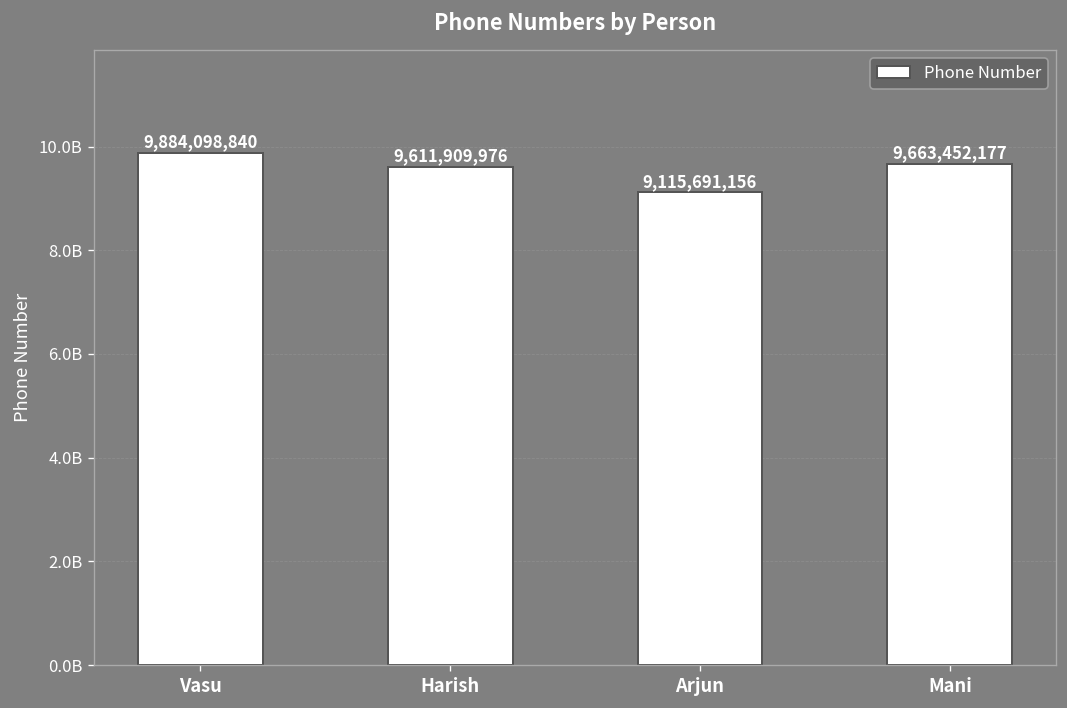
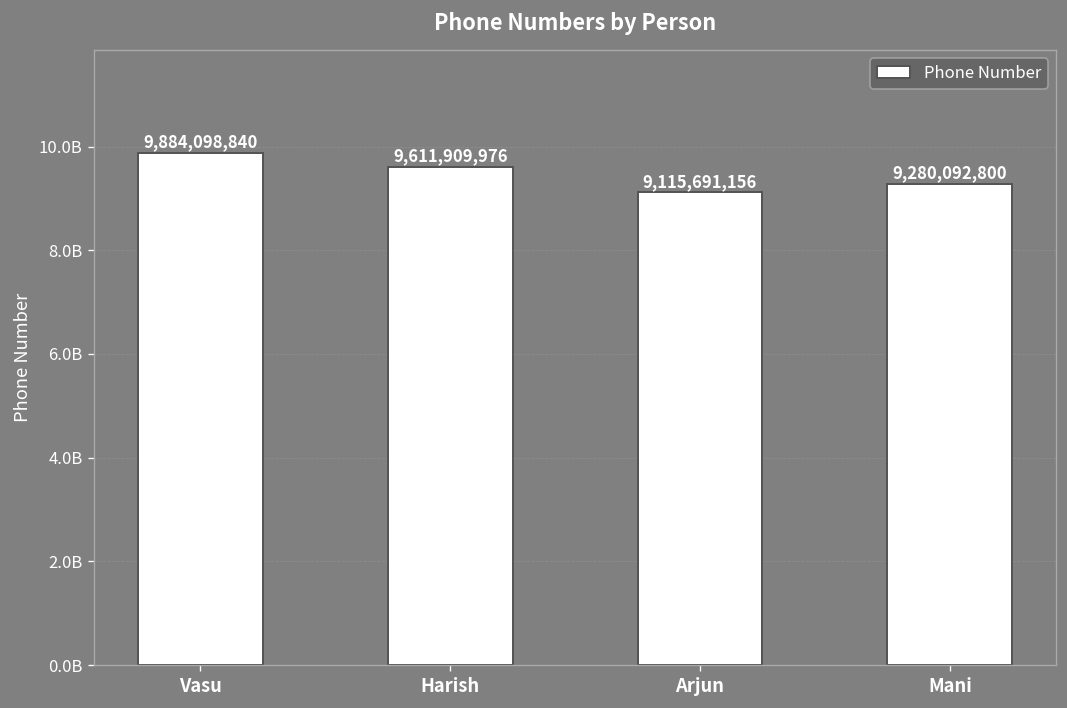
Mani: 9,663,452,177 -> 9,280,092,800
